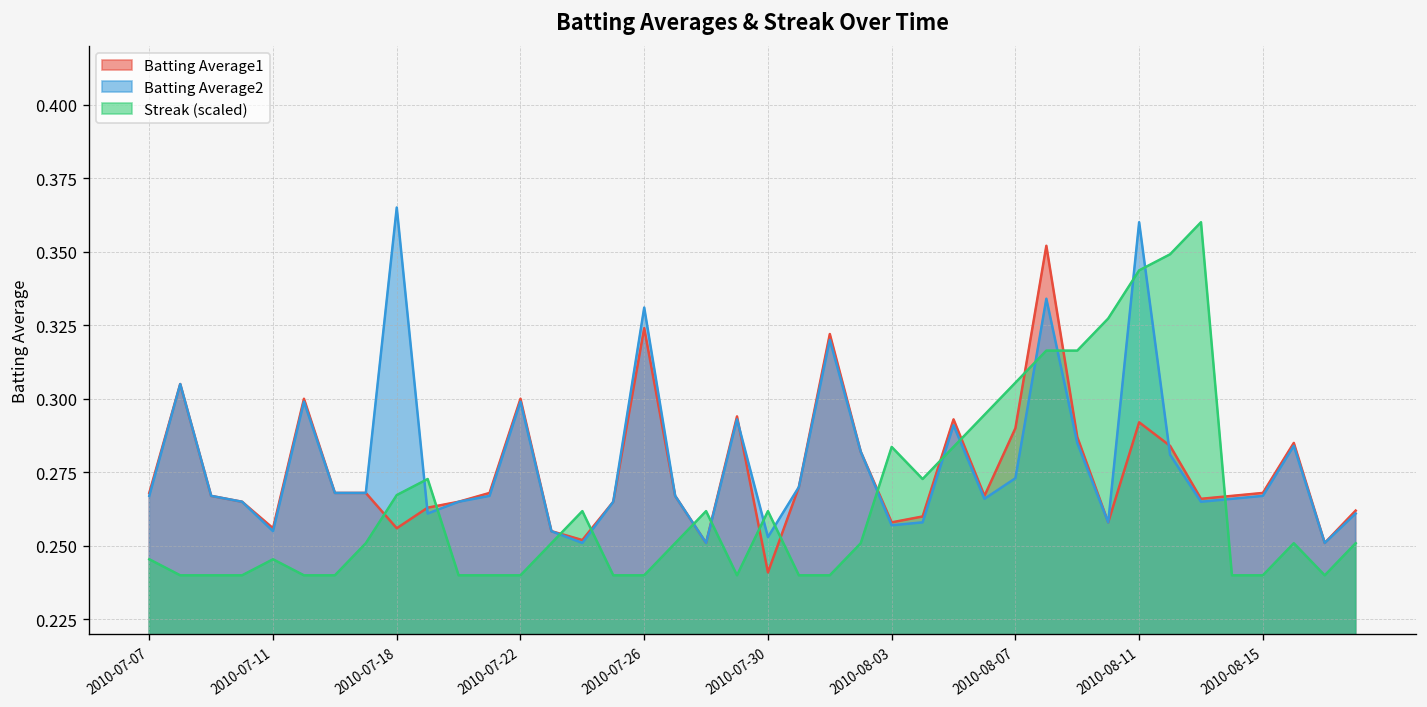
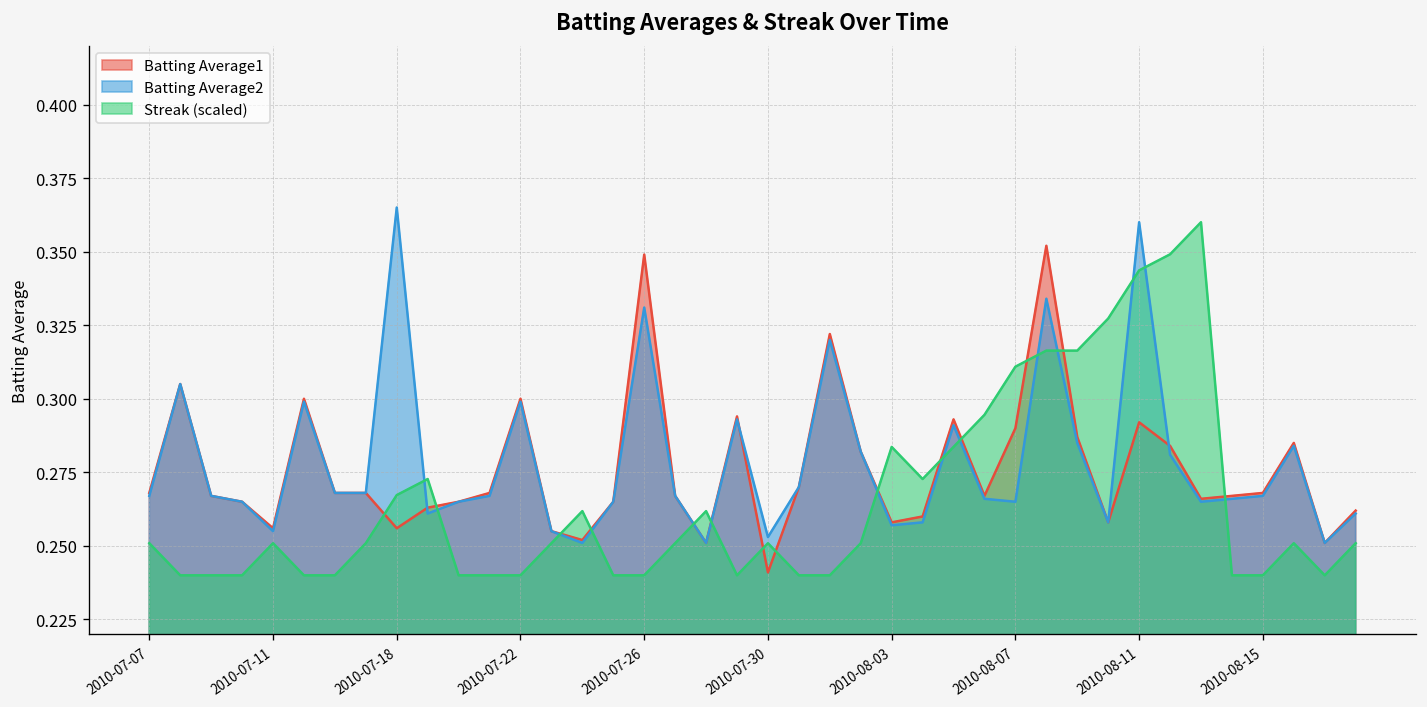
Streak (scaled), 2010-07-07: 0.245 -> 0.251
Streak (scaled), 2010-07-11: 0.245 -> 0.251
Batting Average1, 2010-07-26: 0.324 -> 0.349
Streak (scaled), 2010-07-30: 0.262 -> 0.251
Batting Average2, 2010-08-07: 0.273 -> 0.265
Streak (scaled), 2010-08-07: 0.305 -> 0.311
